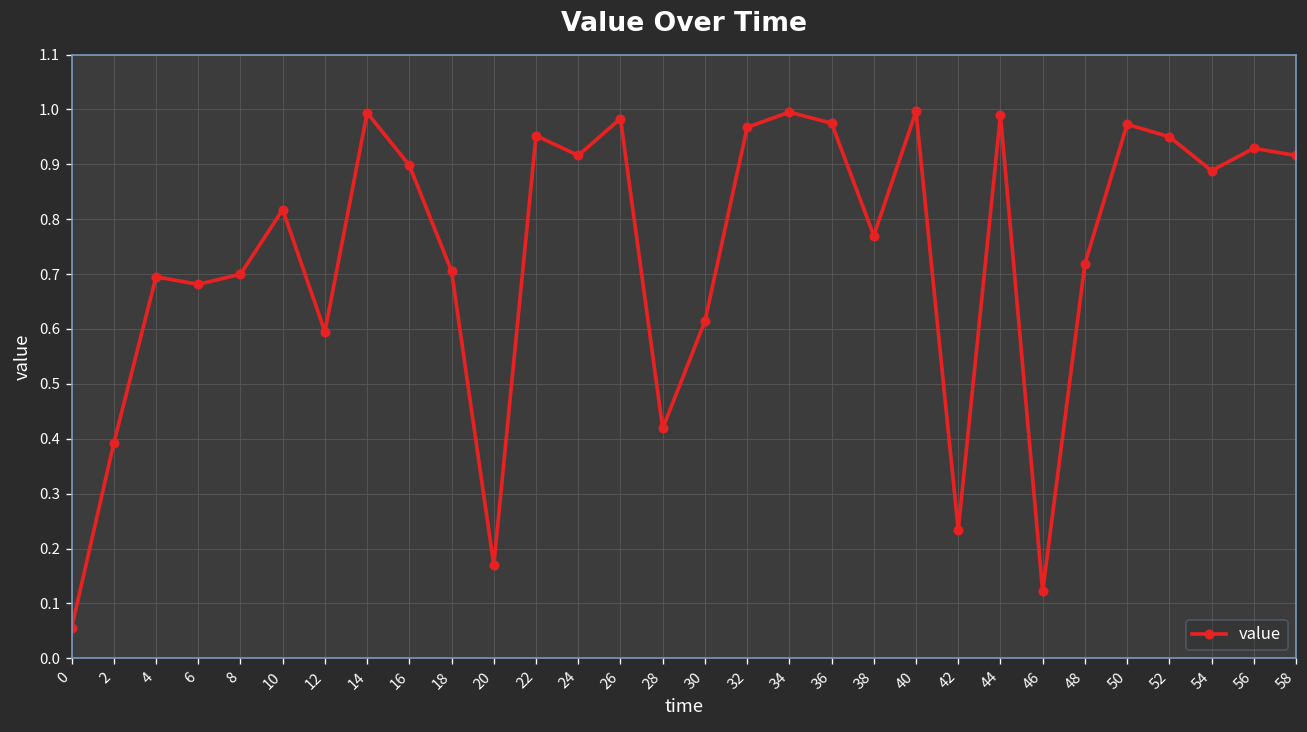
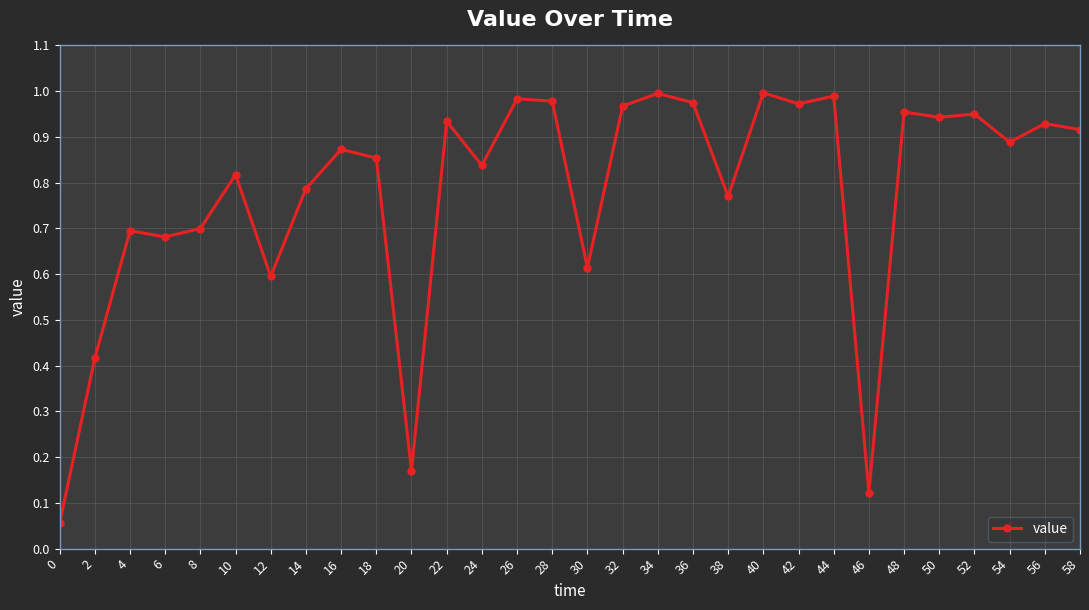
2: 0.39 -> 0.42
14: 0.99 -> 0.79
16: 0.90 -> 0.87
18: 0.71 -> 0.85
22: 0.95 -> 0.93
24: 0.92 -> 0.84
28: 0.42 -> 0.98
42: 0.23 -> 0.97
48: 0.72 -> 0.95
50: 0.97 -> 0.94
